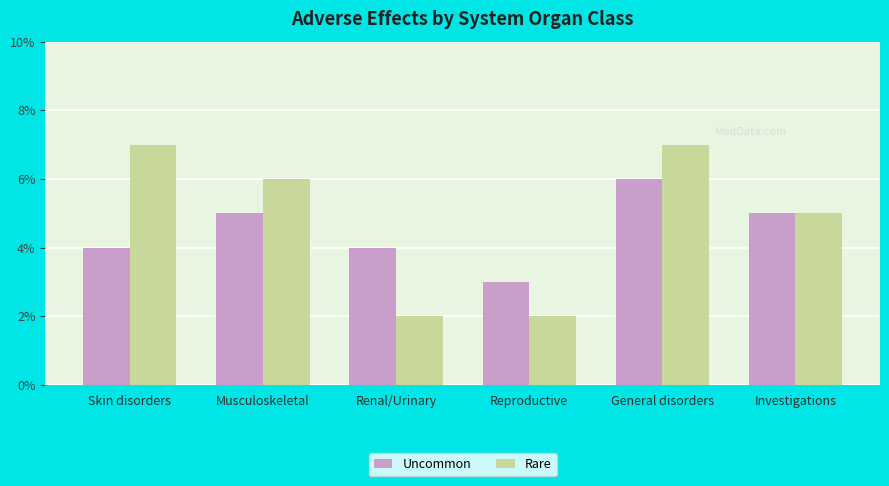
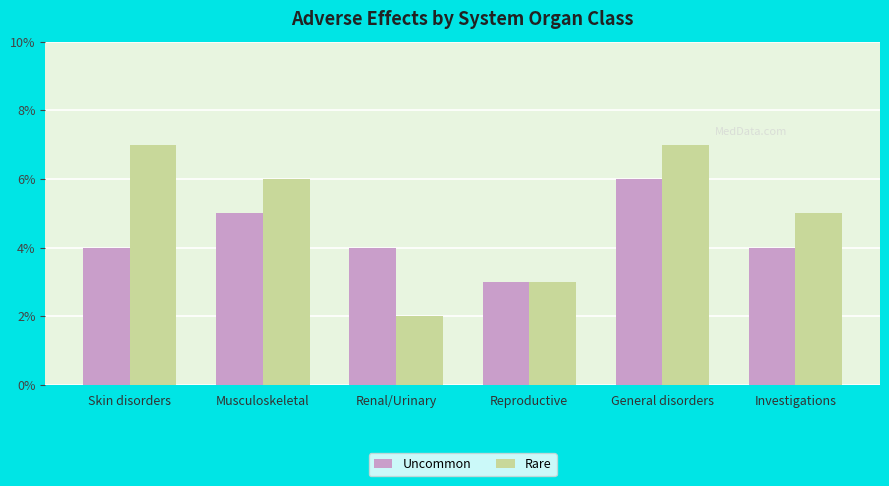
Rare, Reproductive: 2% -> 3%
Uncommon, Investigations: 5% -> 4%
